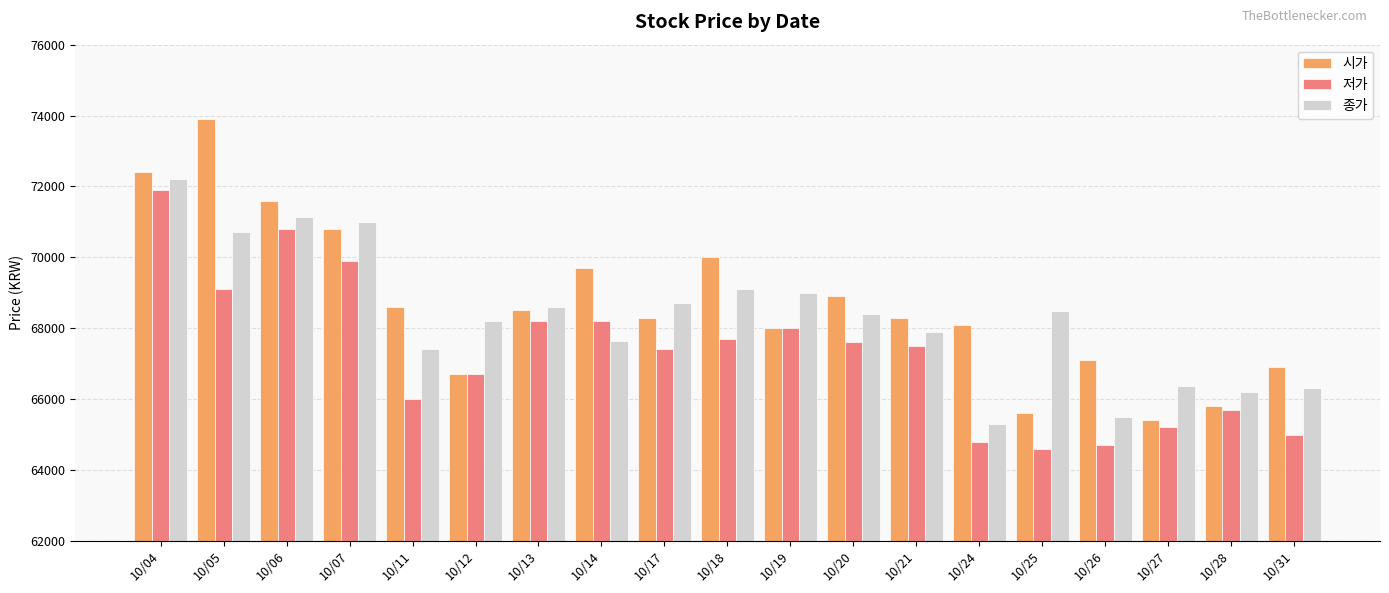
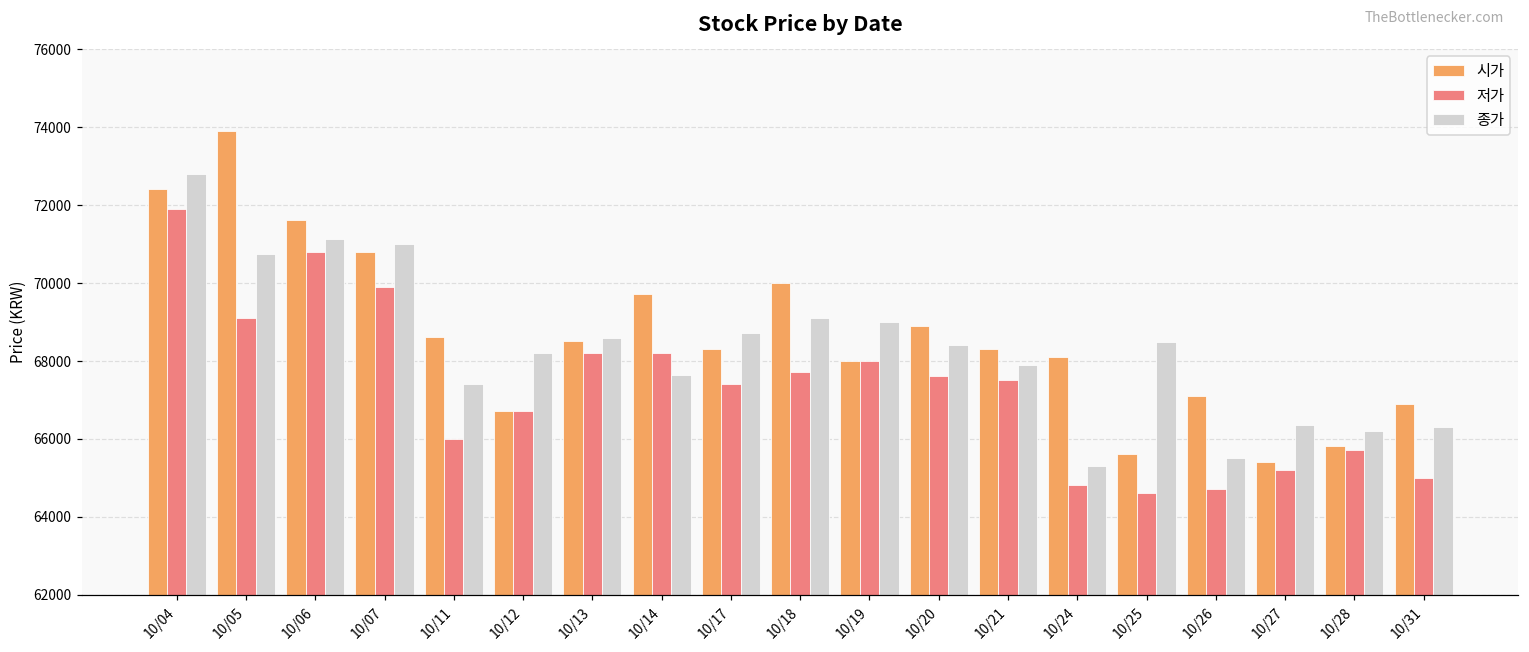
종가, 10/04: 72200 -> 72800
